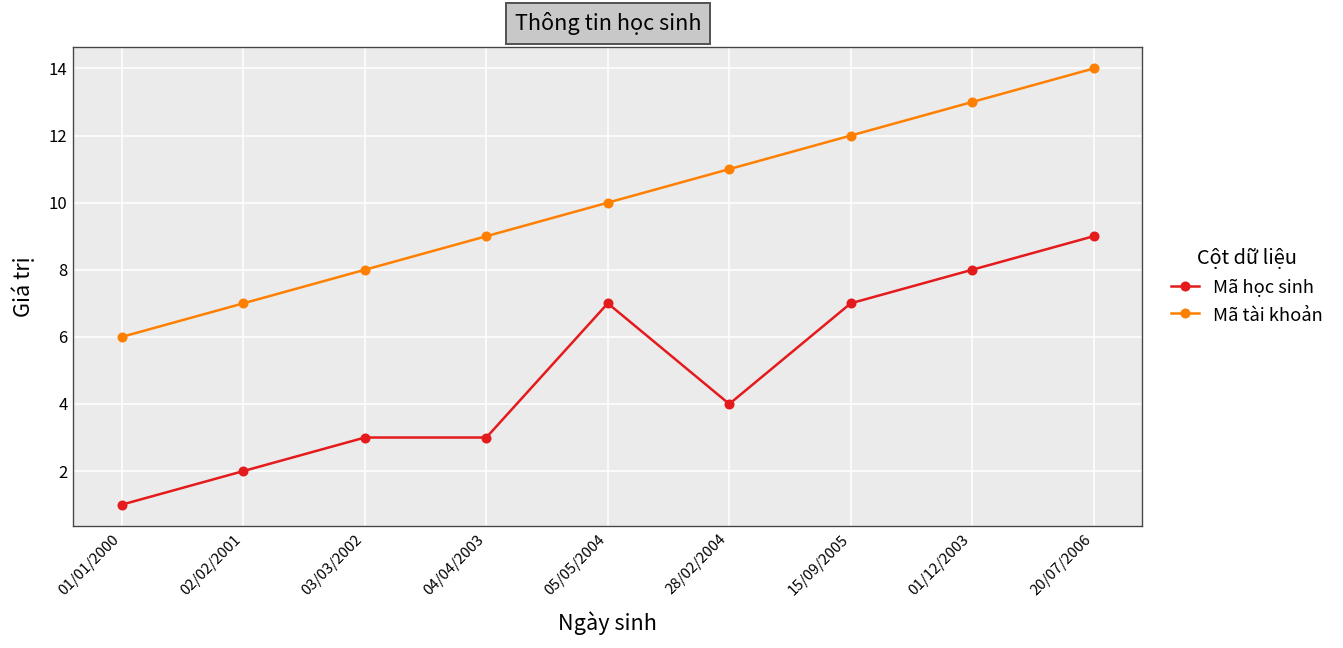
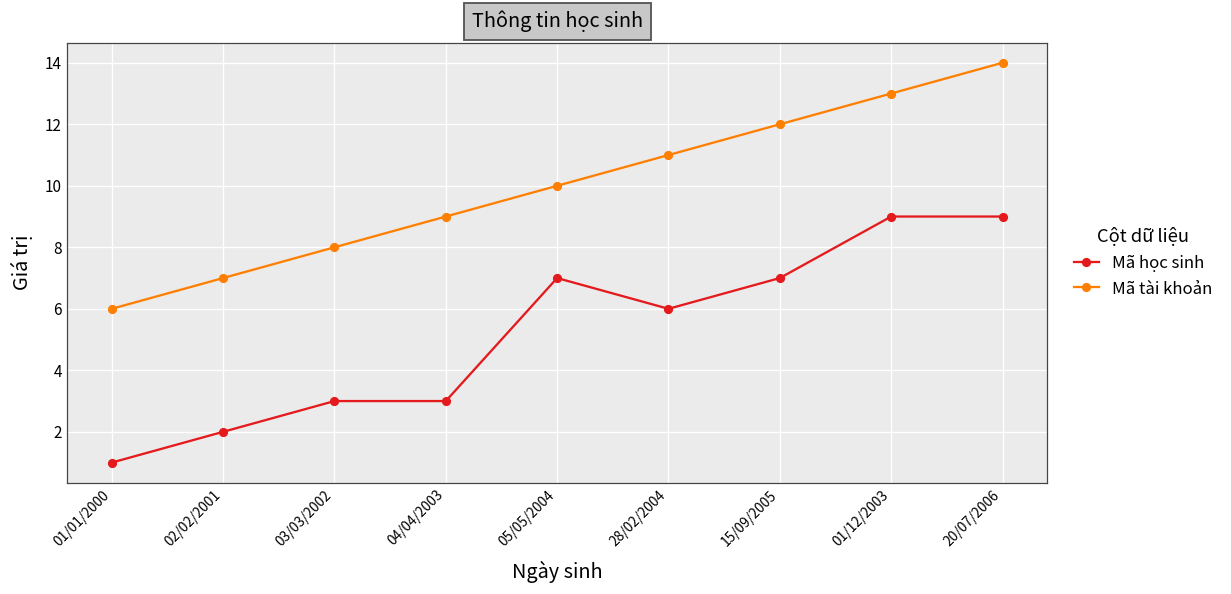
Mã học sinh, 28/02/2004: 4 -> 6
Mã học sinh, 01/12/2003: 8 -> 9
